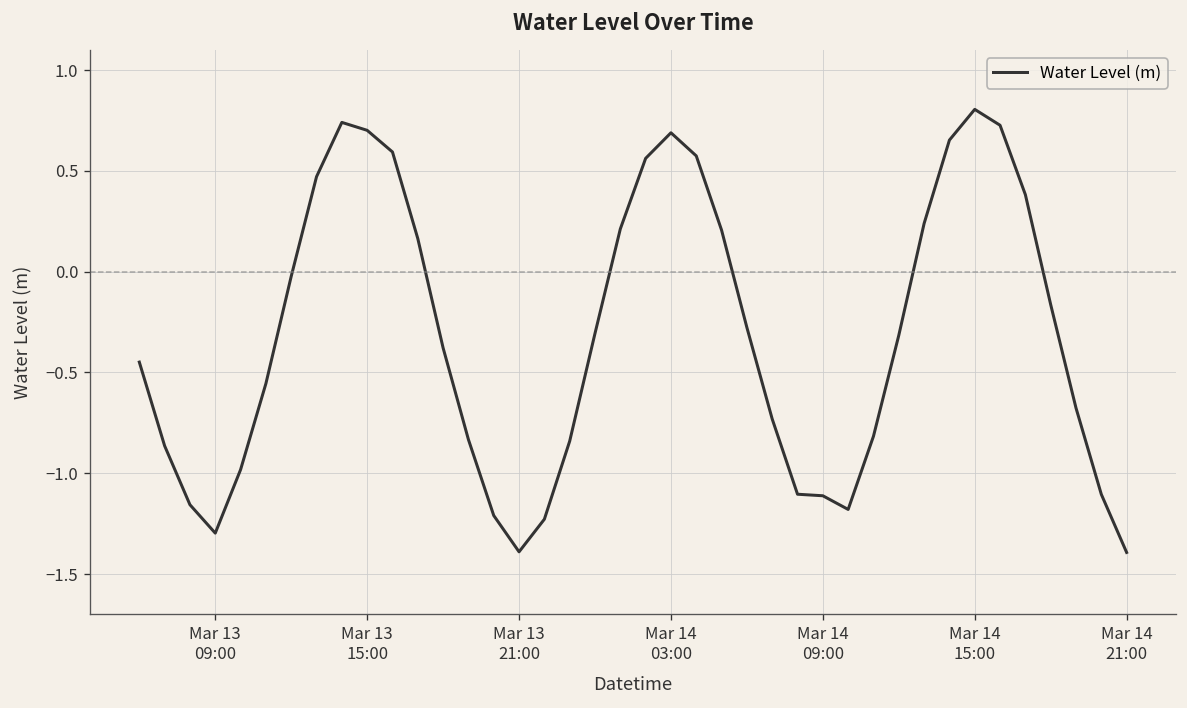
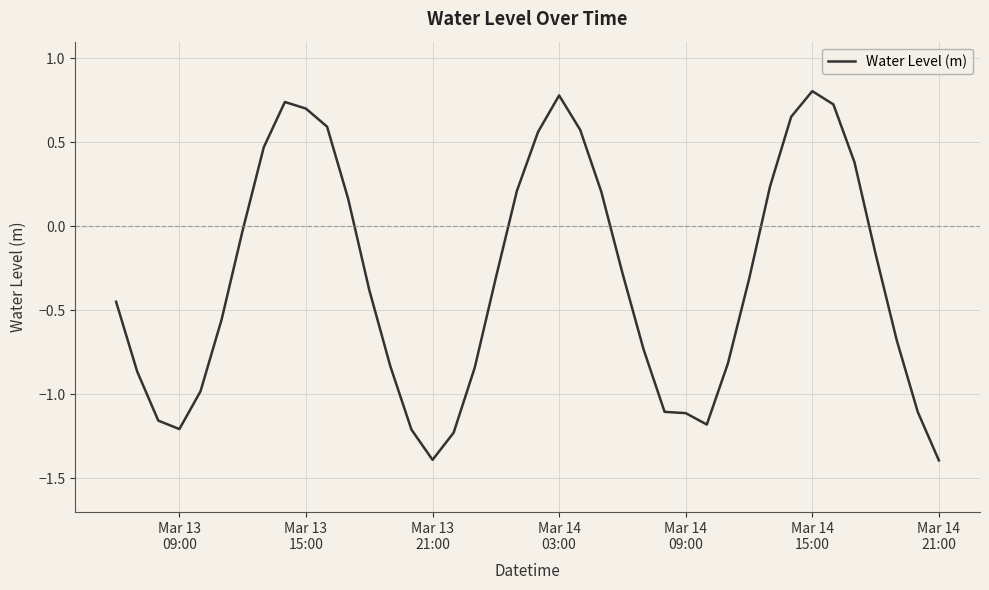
Mar 13 09:00: -1.30 -> -1.21
Mar 14 03:00: 0.69 -> 0.78
